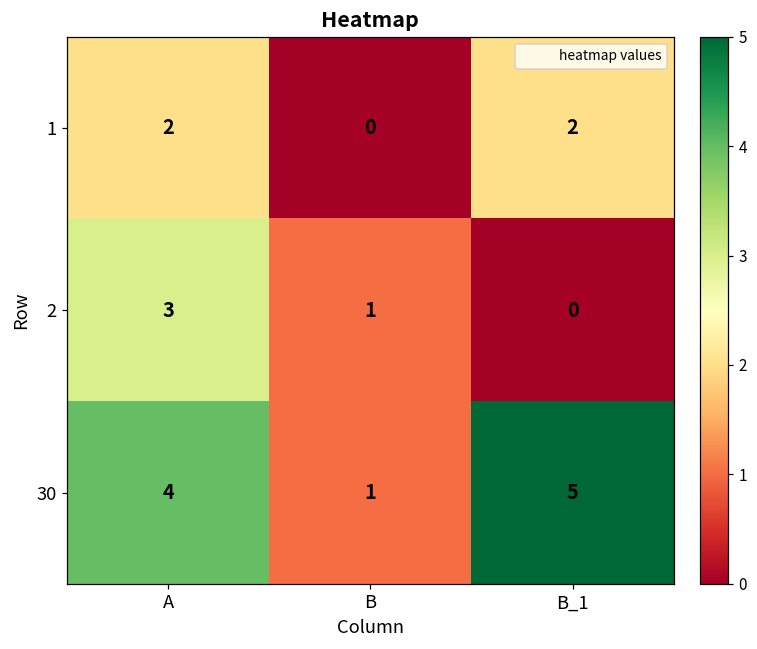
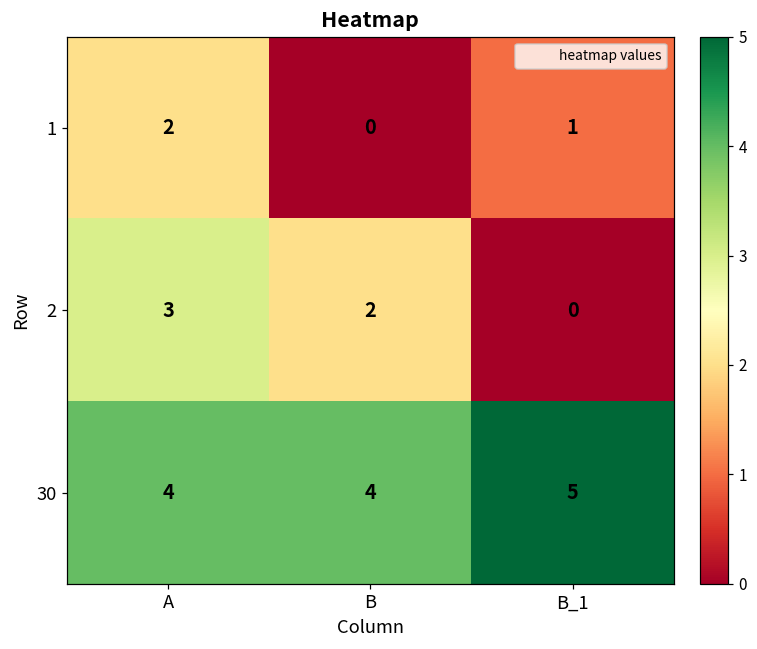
1, B_1: 2 -> 1
2, B: 1 -> 2
30, B: 1 -> 4
